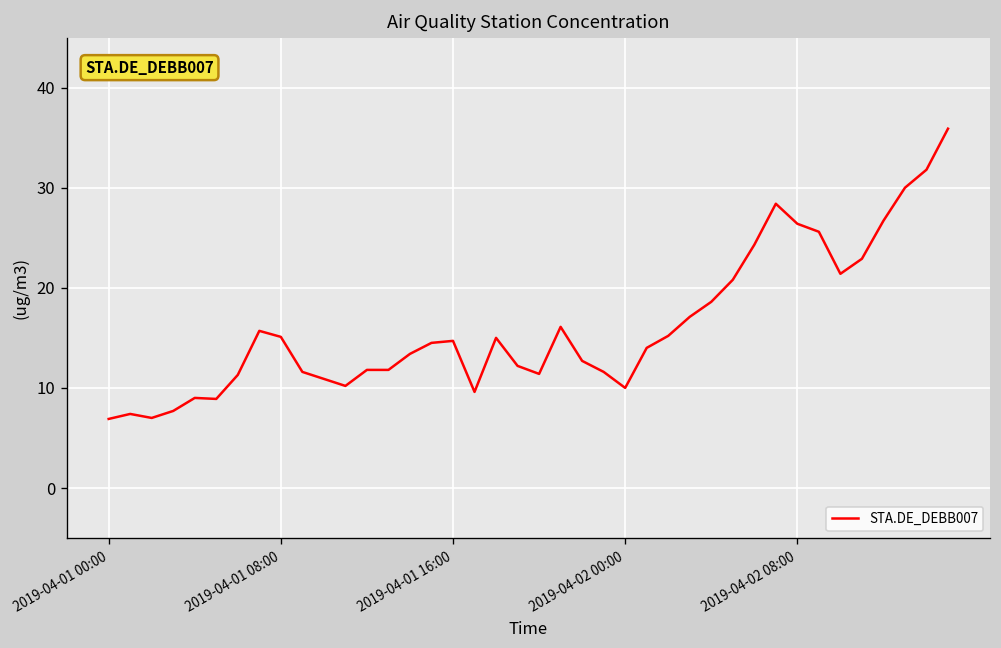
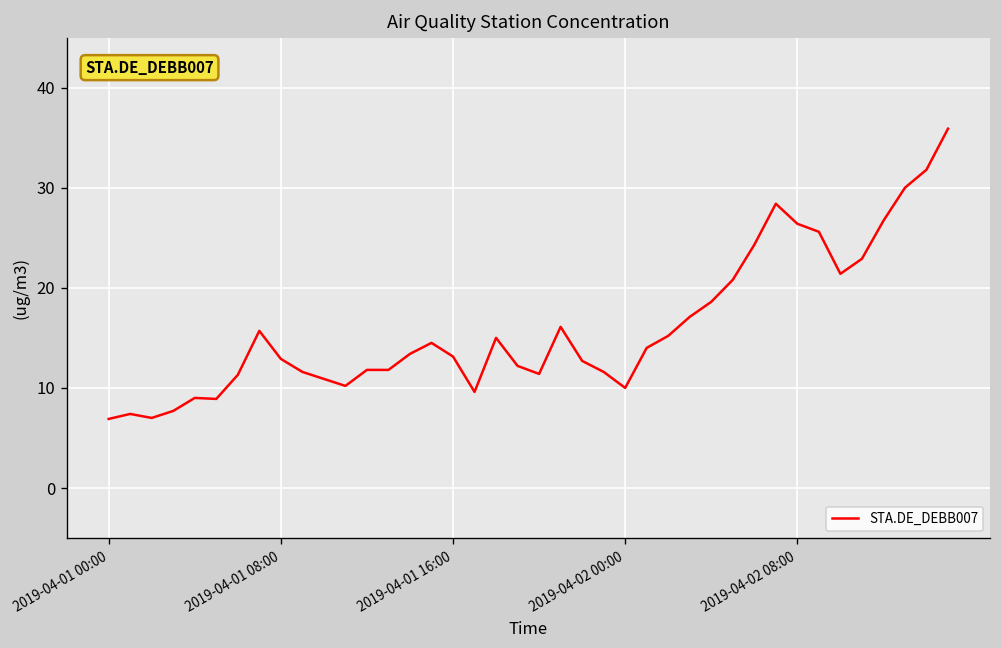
2019-04-01 08:00: 15 -> 13
2019-04-01 16:00: 15 -> 13
